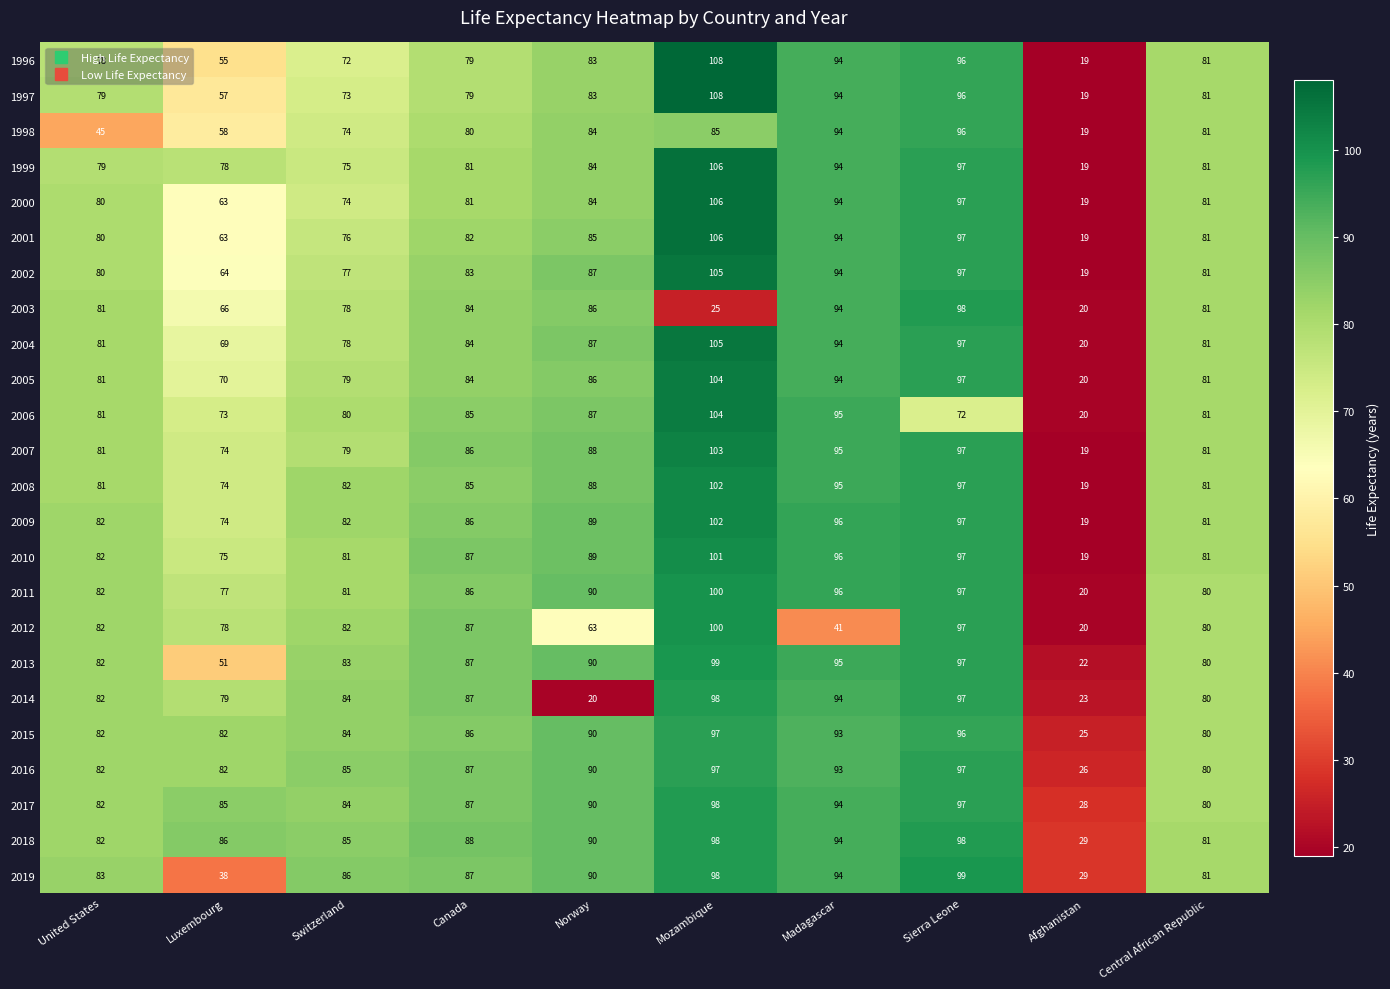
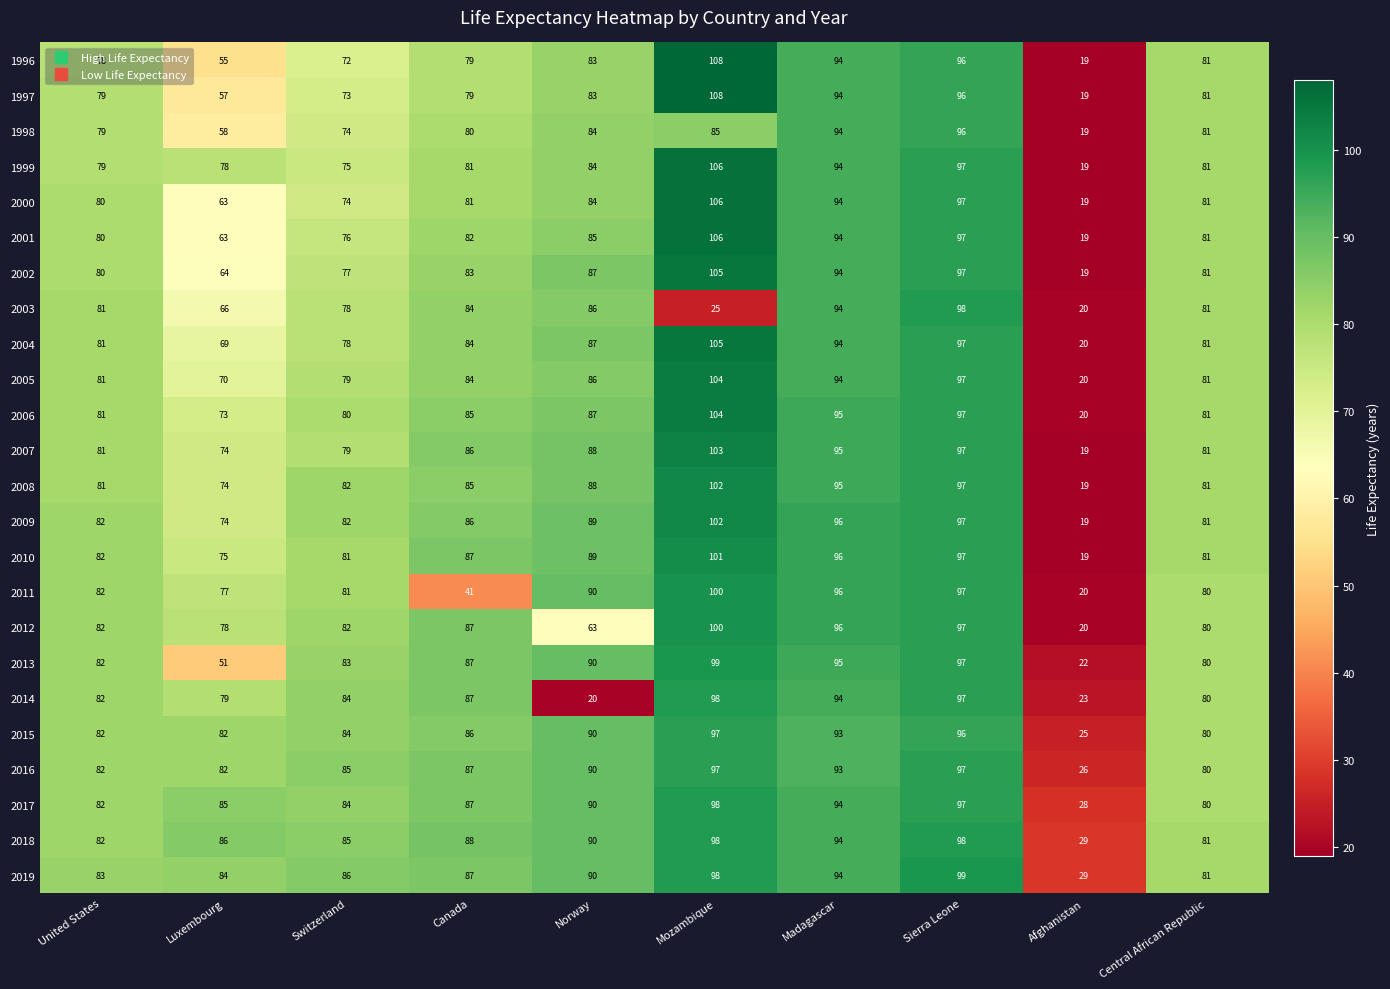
1998, United States: 45 -> 79
2006, Sierra Leone: 72 -> 97
2011, Canada: 86 -> 41
2012, Madagascar: 41 -> 96
2019, Luxembourg: 38 -> 84
